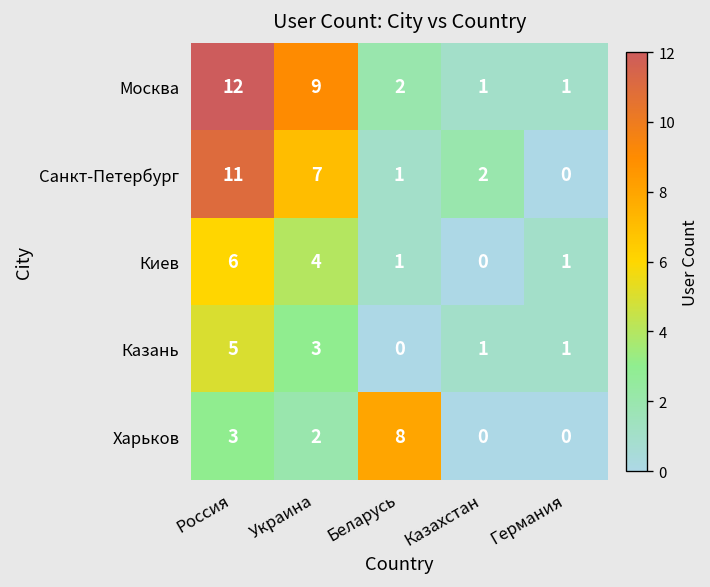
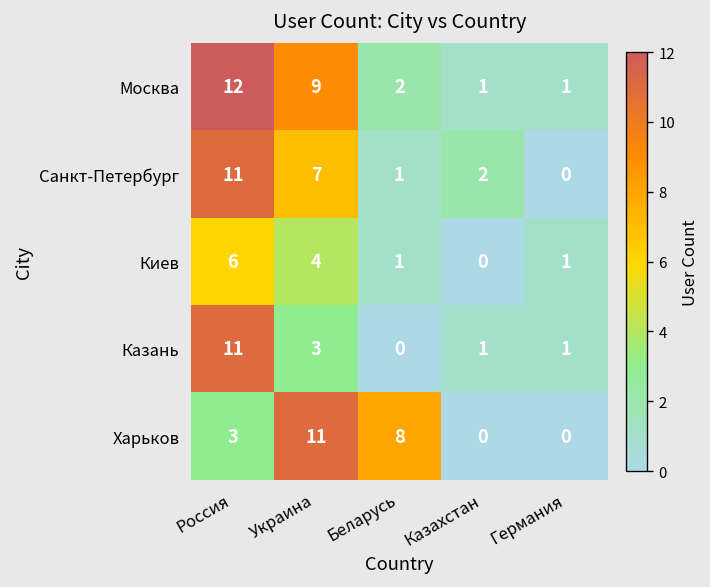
Казань, Россия: 5 -> 11
Харьков, Украина: 2 -> 11
